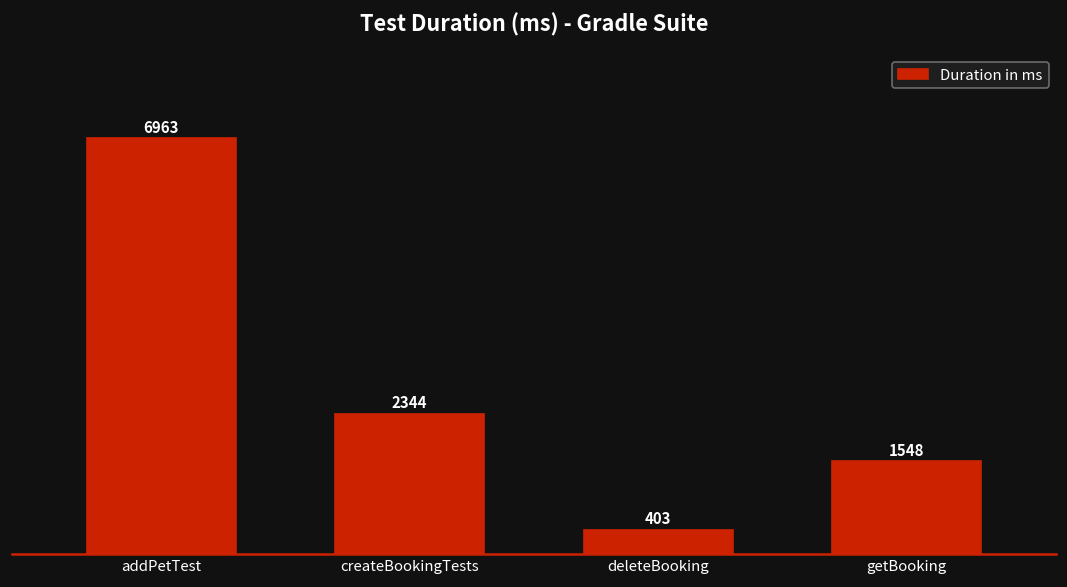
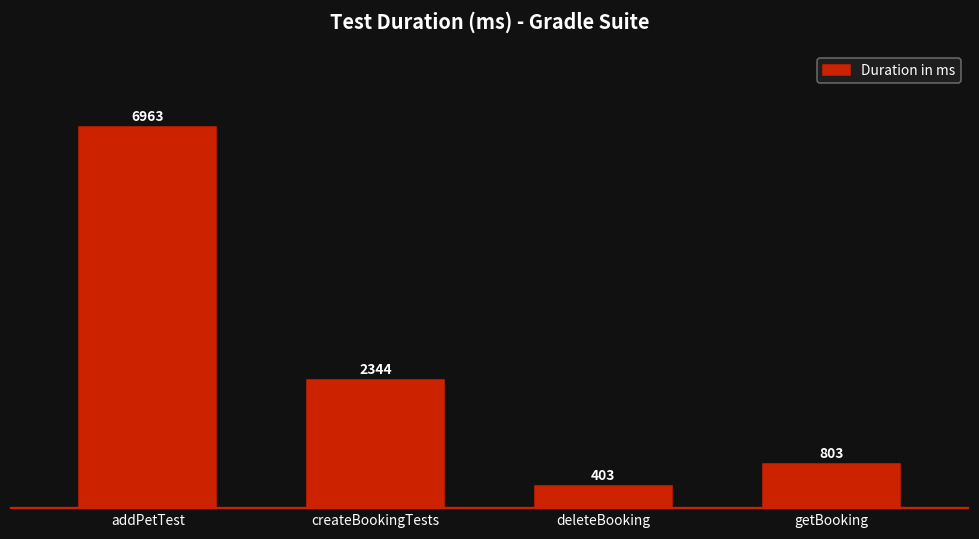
getBooking: 1548 -> 803
